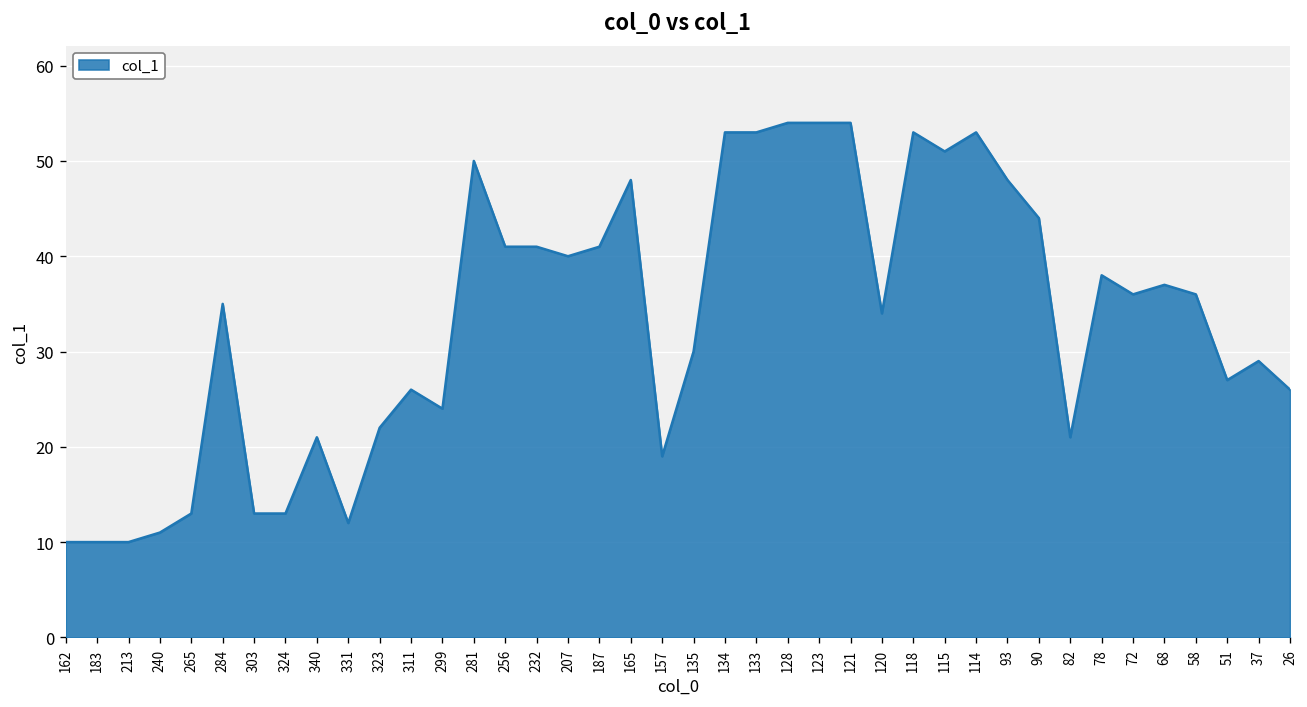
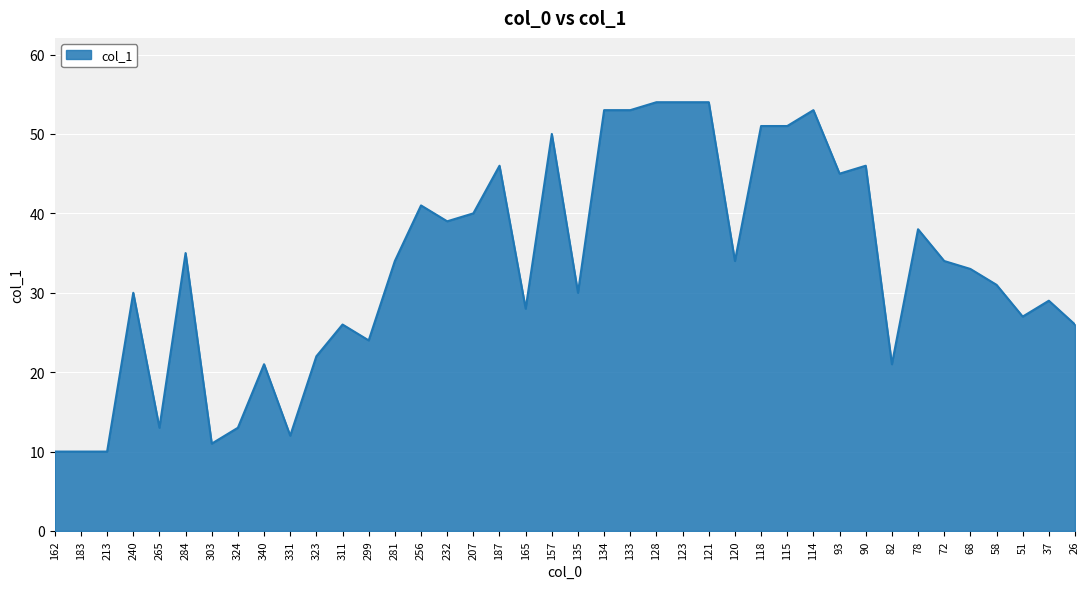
240: 11 -> 30
303: 13 -> 11
281: 50 -> 34
232: 41 -> 39
187: 41 -> 46
165: 48 -> 28
157: 19 -> 50
118: 53 -> 51
93: 48 -> 45
90: 44 -> 46
72: 36 -> 34
68: 37 -> 33
58: 36 -> 31
